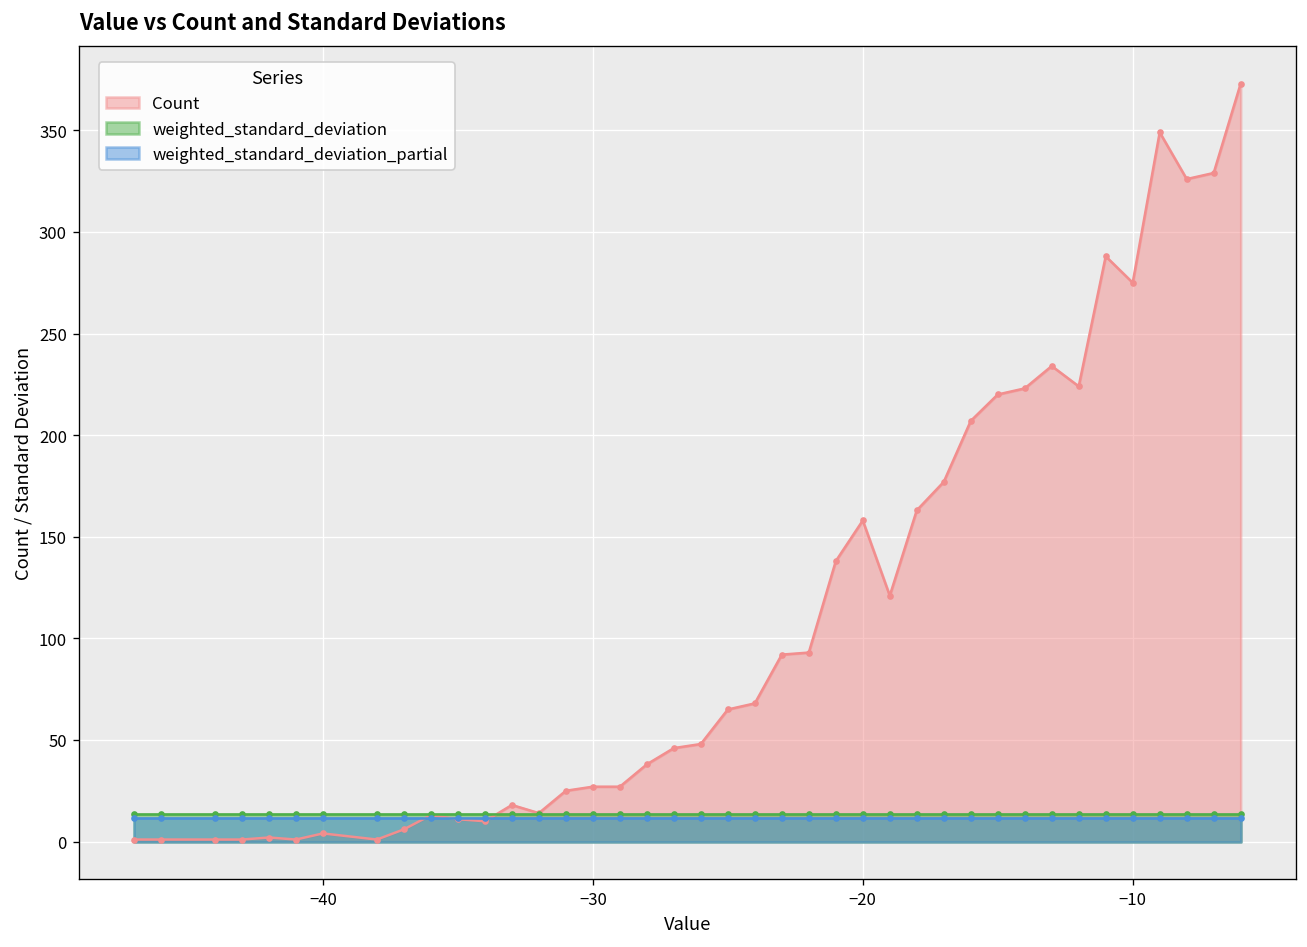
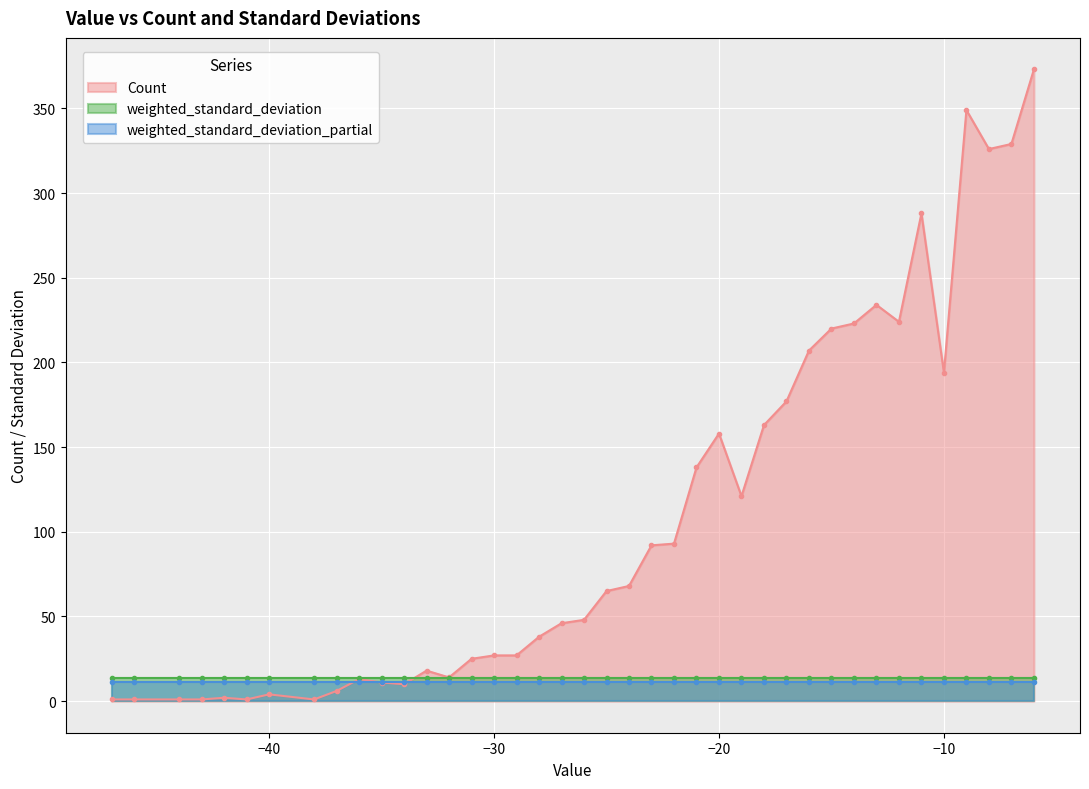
Count, −10: 275 -> 194
